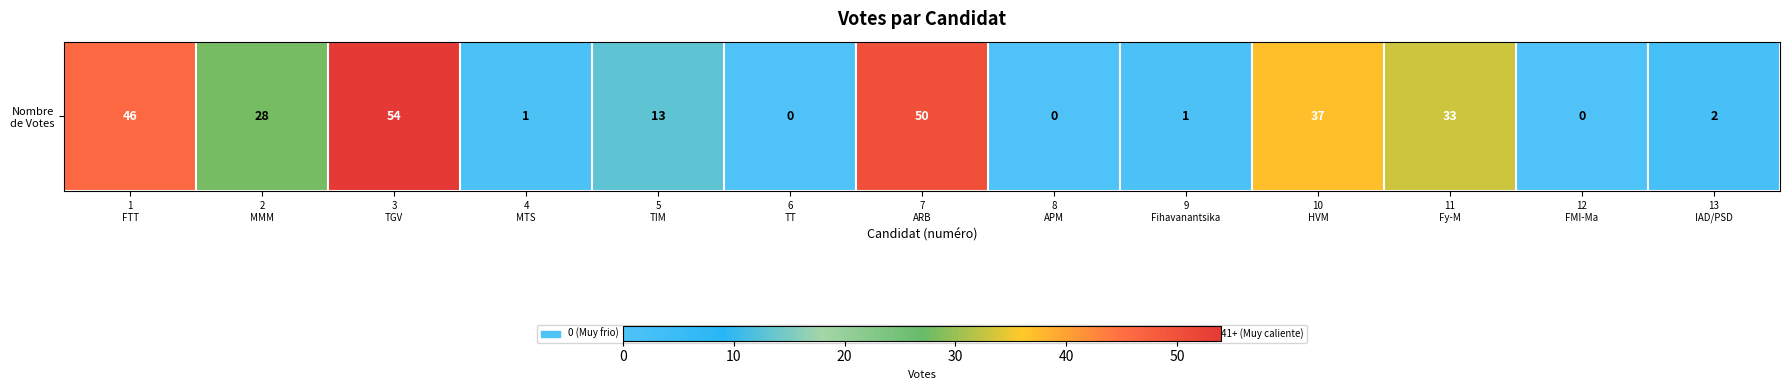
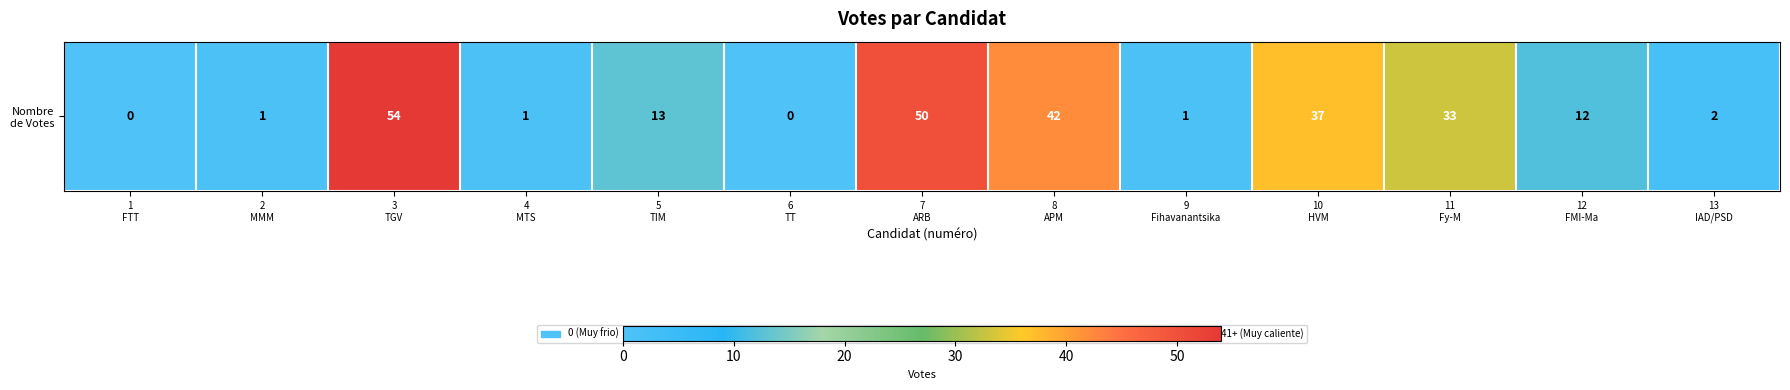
Nombre de Votes, 1 FTT: 46 -> 0
Nombre de Votes, 2 MMM: 28 -> 1
Nombre de Votes, 8 APM: 0 -> 42
Nombre de Votes, 12 FMI-Ma: 0 -> 12
